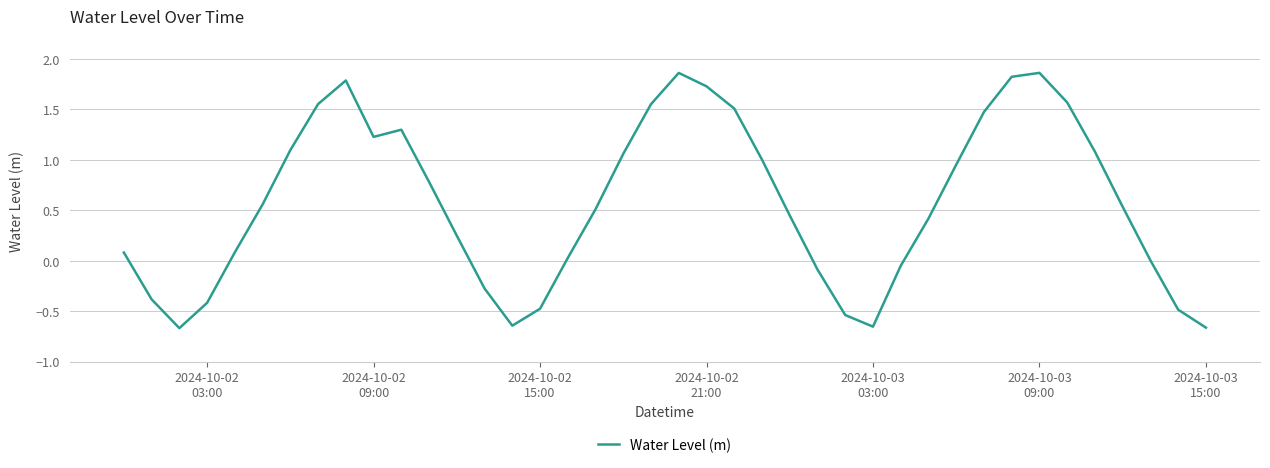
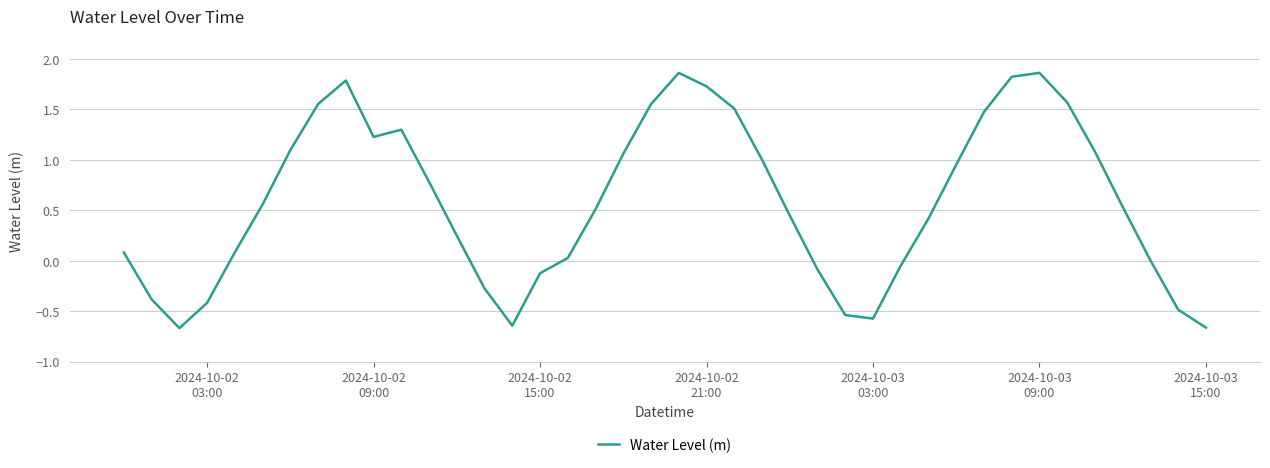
2024-10-02 15:00: -0.48 -> -0.12
2024-10-03 03:00: -0.65 -> -0.57
